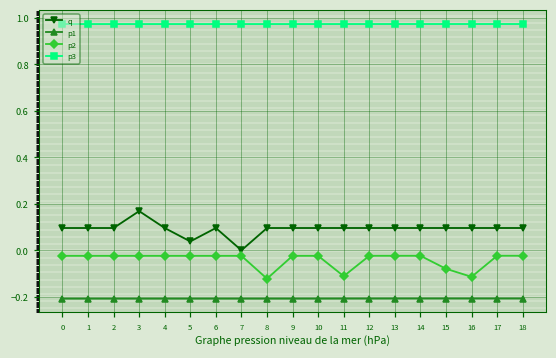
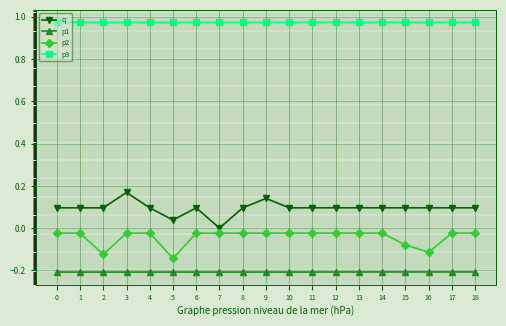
p2, 2: -0.02 -> -0.12
p2, 5: -0.02 -> -0.14
p2, 8: -0.12 -> -0.02
q, 9: 0.10 -> 0.14
p2, 11: -0.11 -> -0.02
